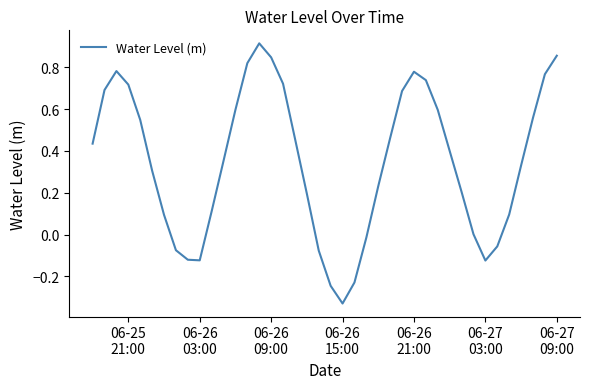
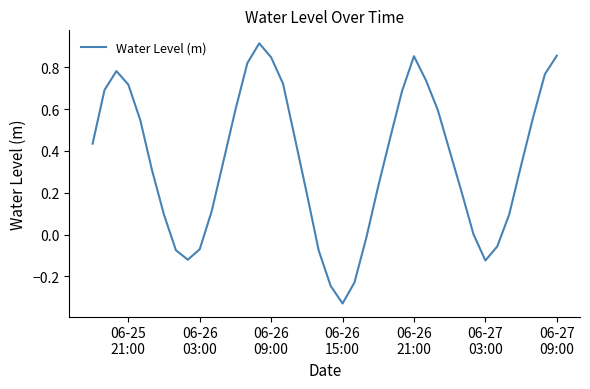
06-26 03:00: -0.12 -> -0.07
06-26 21:00: 0.78 -> 0.85
